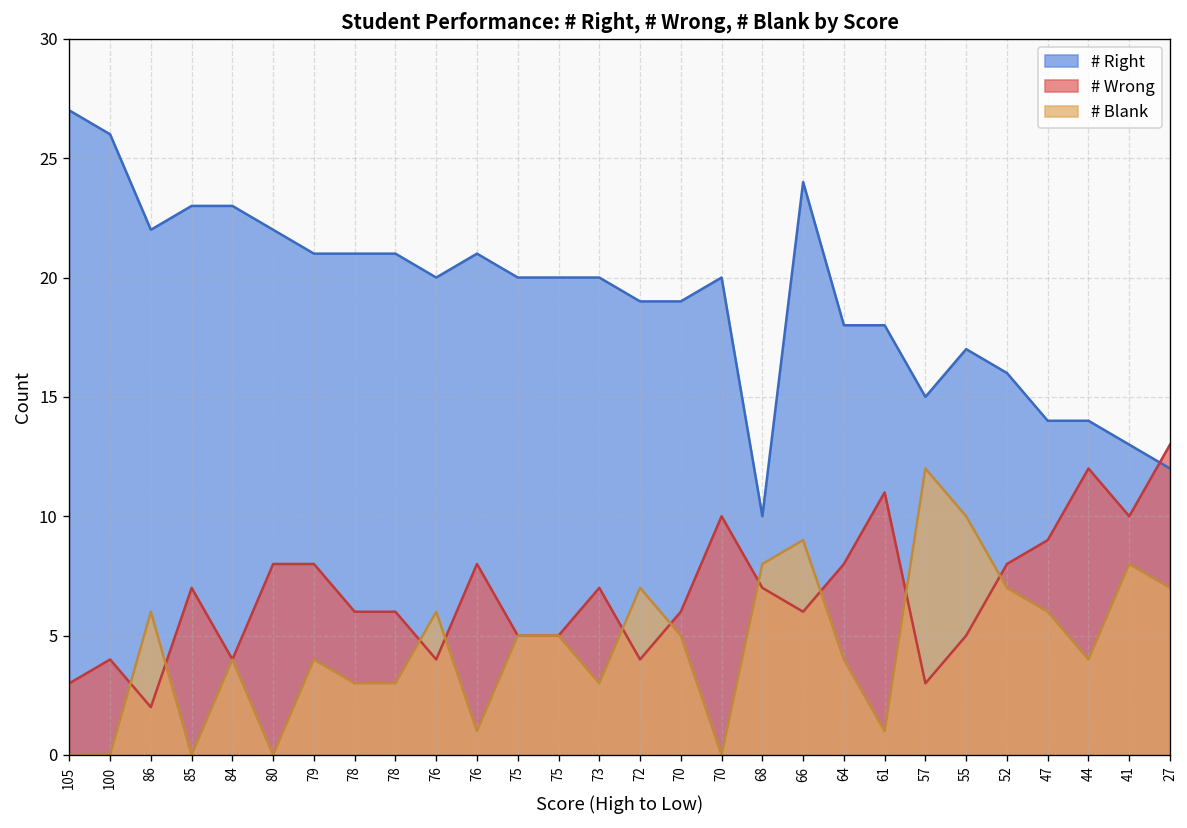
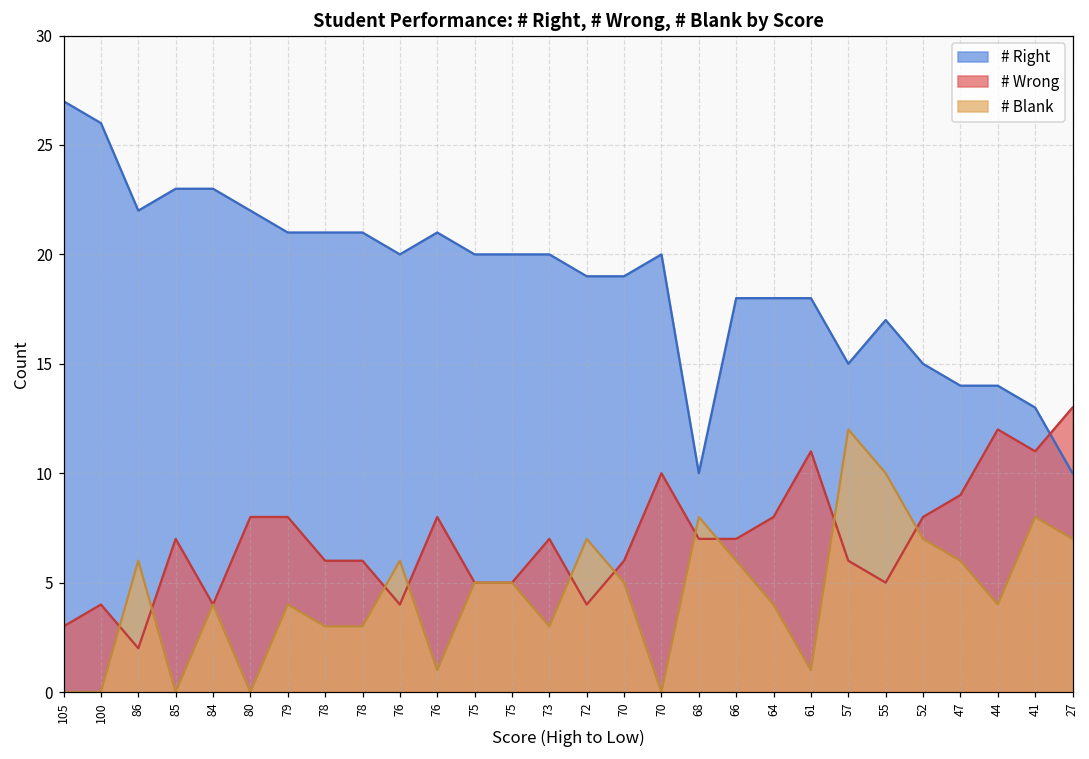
# Right, 66: 24 -> 18
# Wrong, 66: 6 -> 7
# Blank, 66: 9 -> 6
# Wrong, 57: 3 -> 6
# Right, 52: 16 -> 15
# Wrong, 41: 10 -> 11
# Right, 27: 12 -> 10
